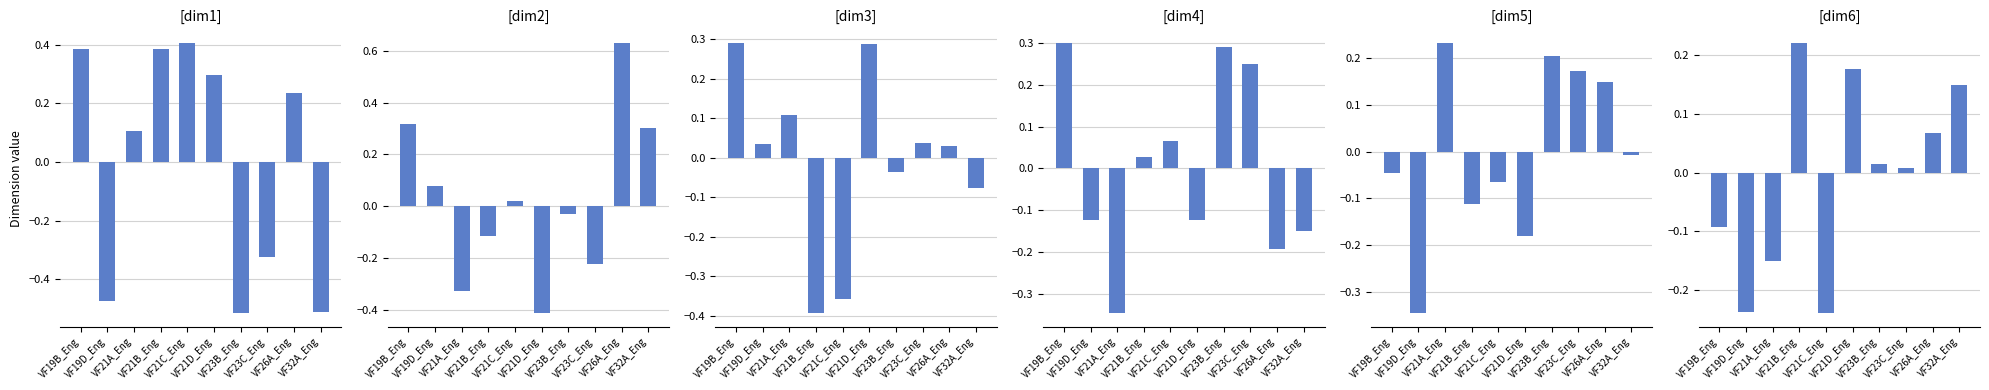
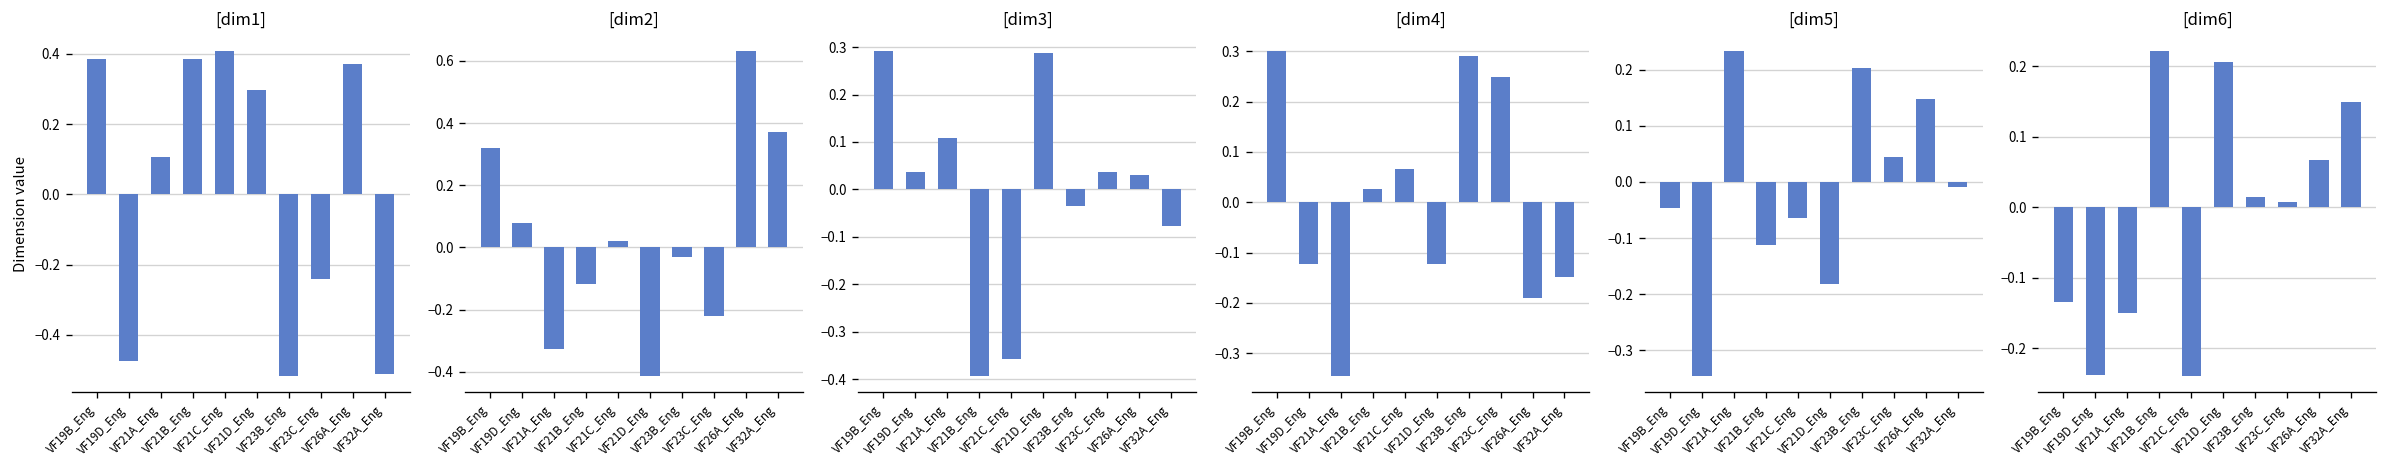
[dim1], VF23C_Eng: -0.32 -> -0.24
[dim1], VF26A_Eng: 0.24 -> 0.37
[dim2], VF32A_Eng: 0.30 -> 0.37
[dim5], VF23C_Eng: 0.17 -> 0.05
[dim6], VF19B_Eng: -0.09 -> -0.13
[dim6], VF21D_Eng: 0.18 -> 0.21
